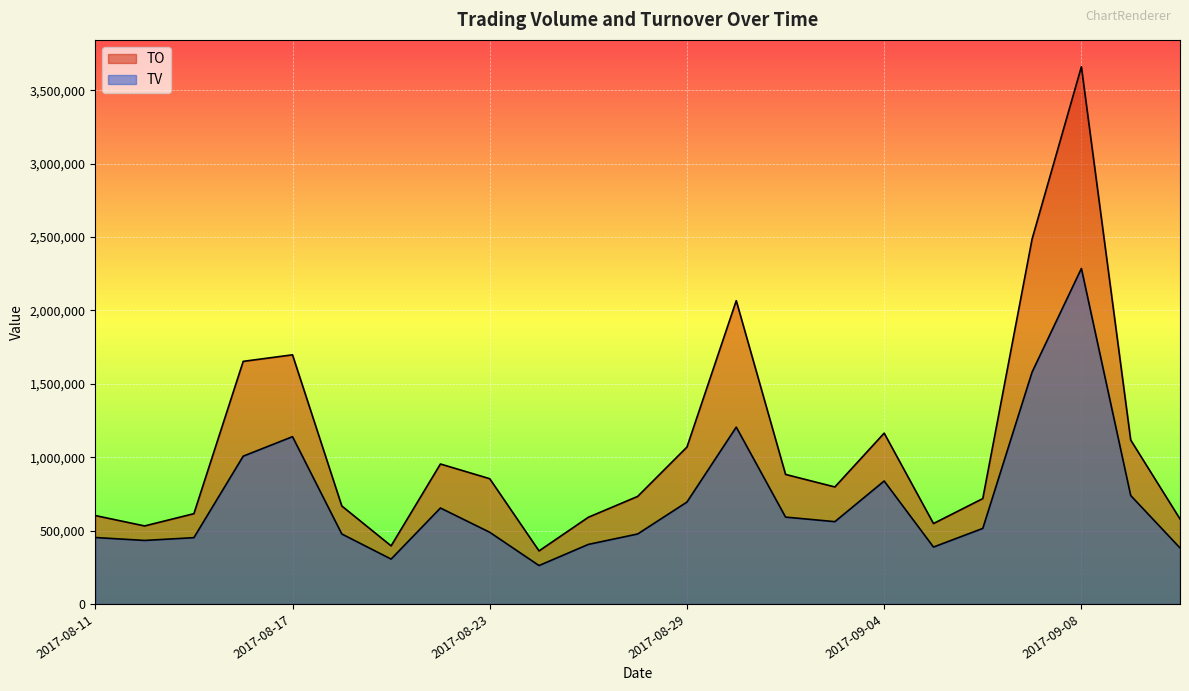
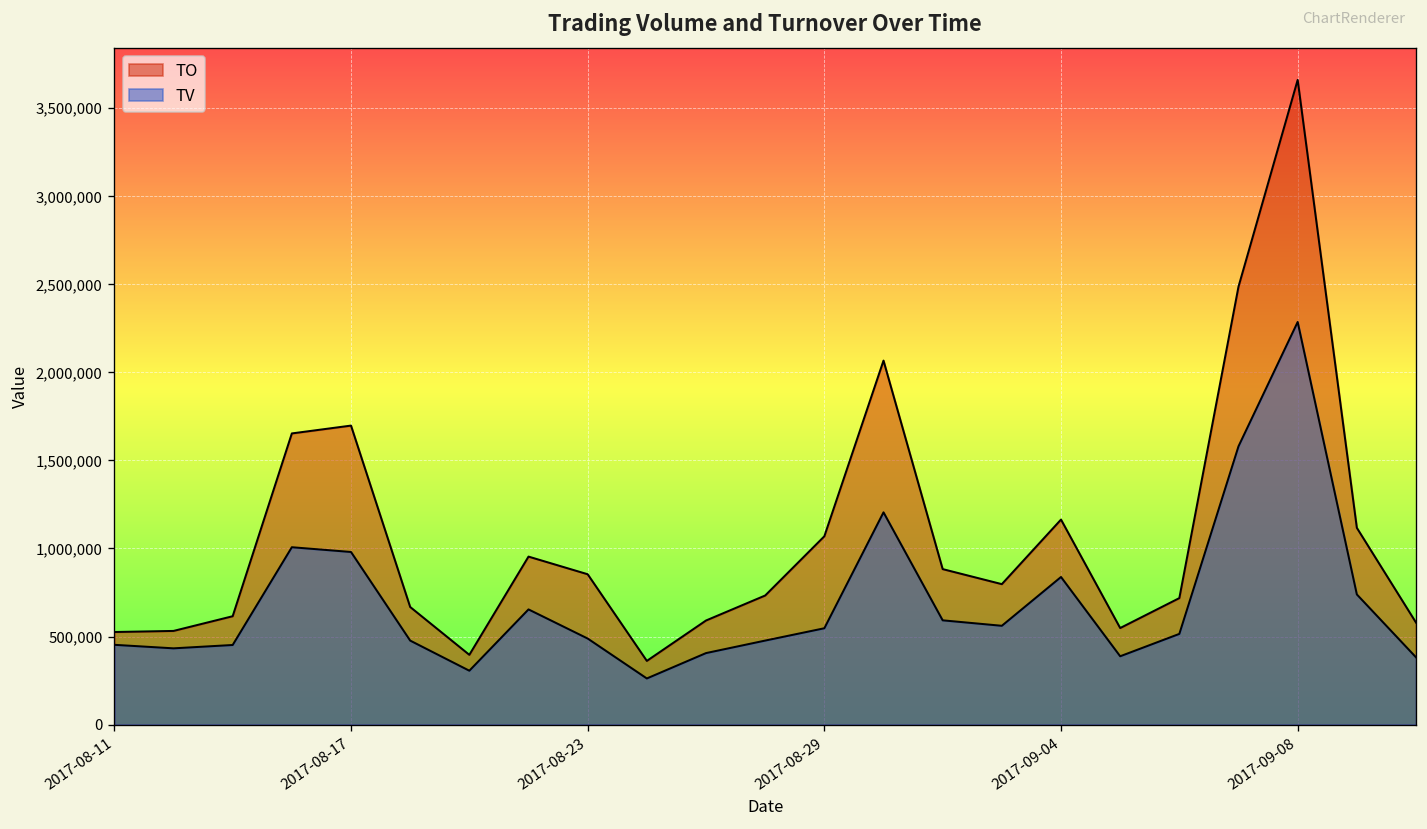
TO, 2017-08-11: 600,000 -> 530,000
TV, 2017-08-17: 1,140,000 -> 980,000
TV, 2017-08-29: 690,000 -> 550,000
